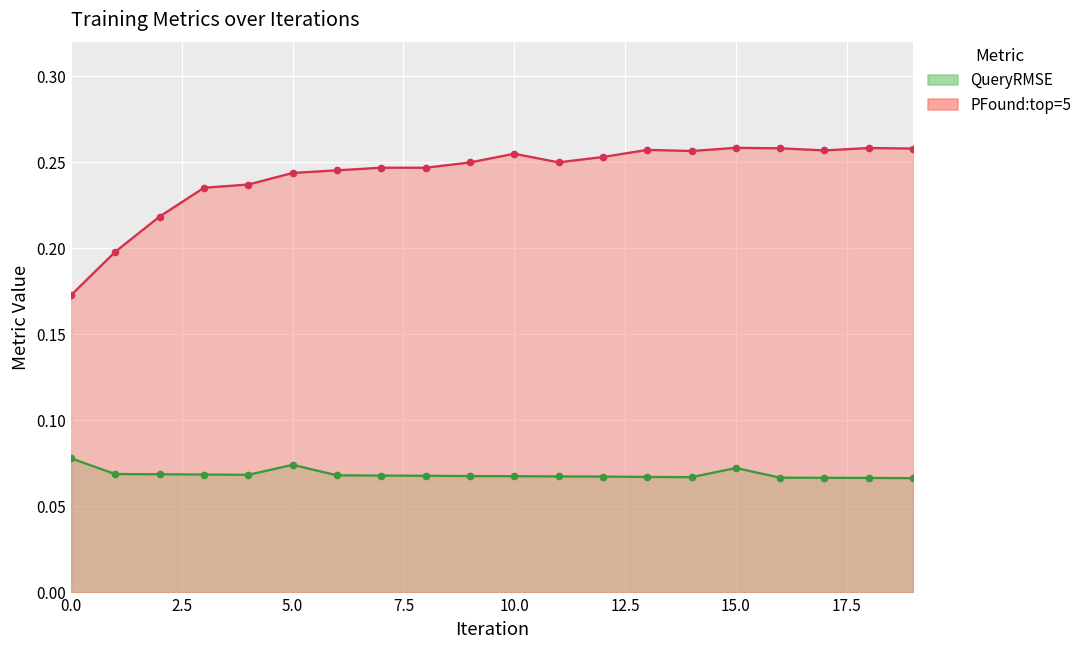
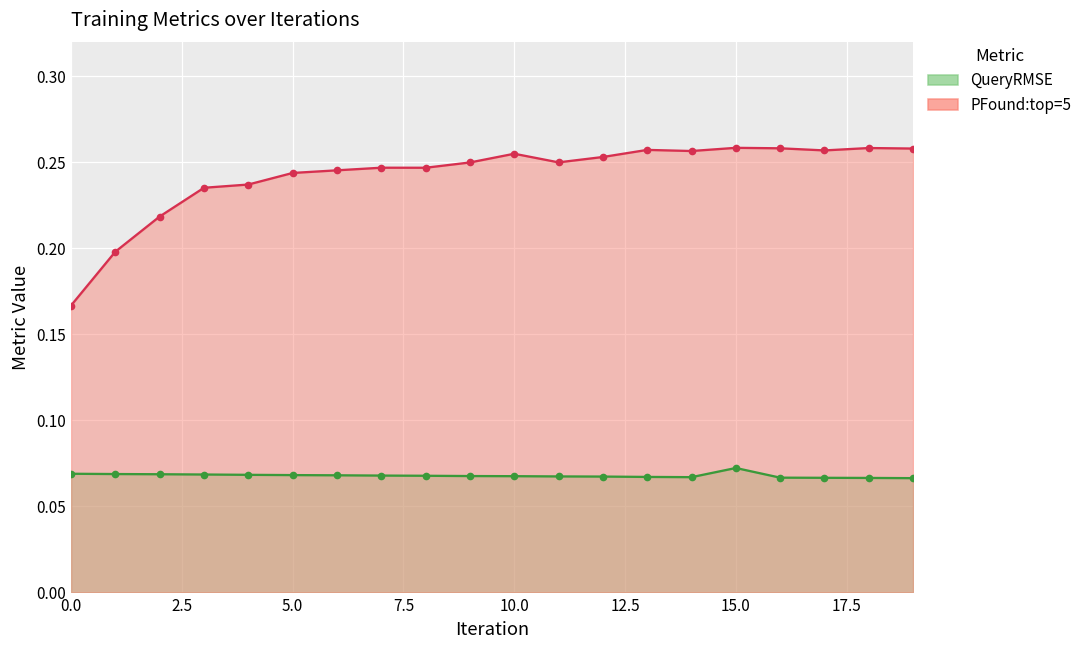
QueryRMSE, 0.0: 0.078 -> 0.069
PFound:top=5, 0.0: 0.173 -> 0.167
QueryRMSE, 5.0: 0.074 -> 0.068
